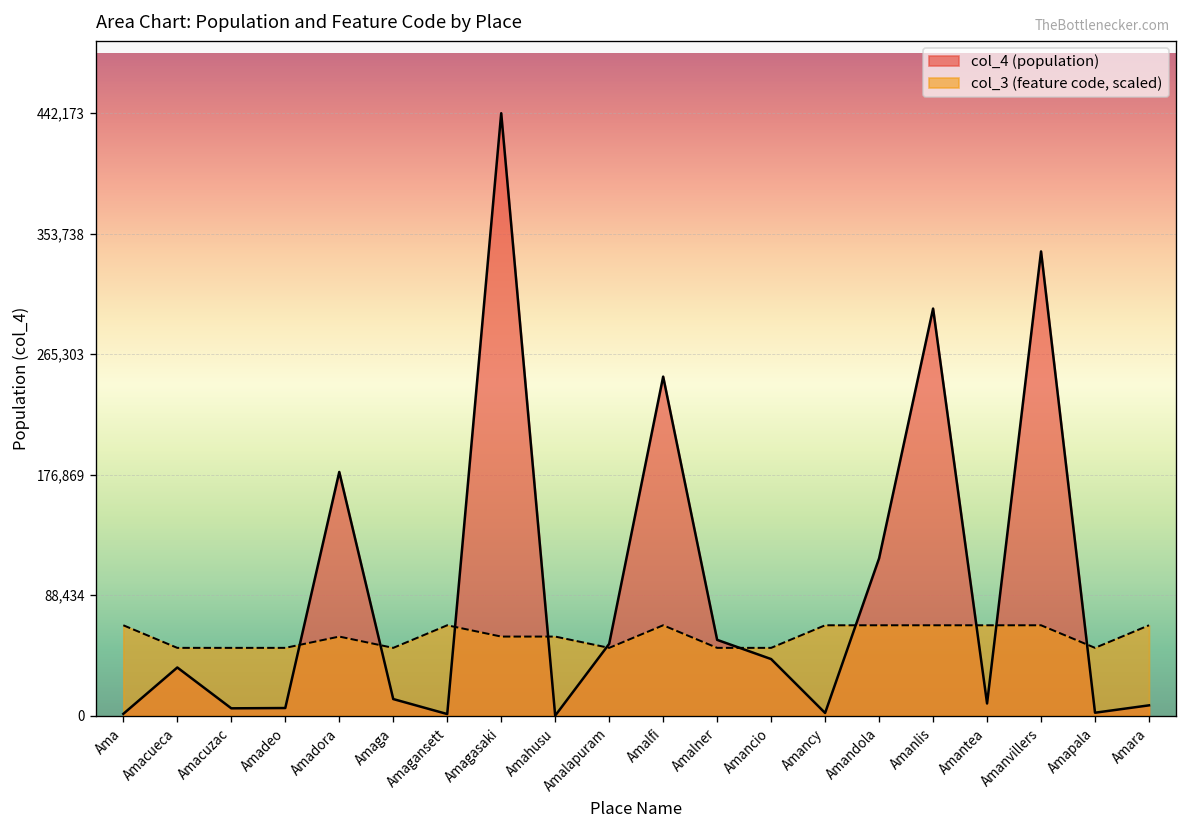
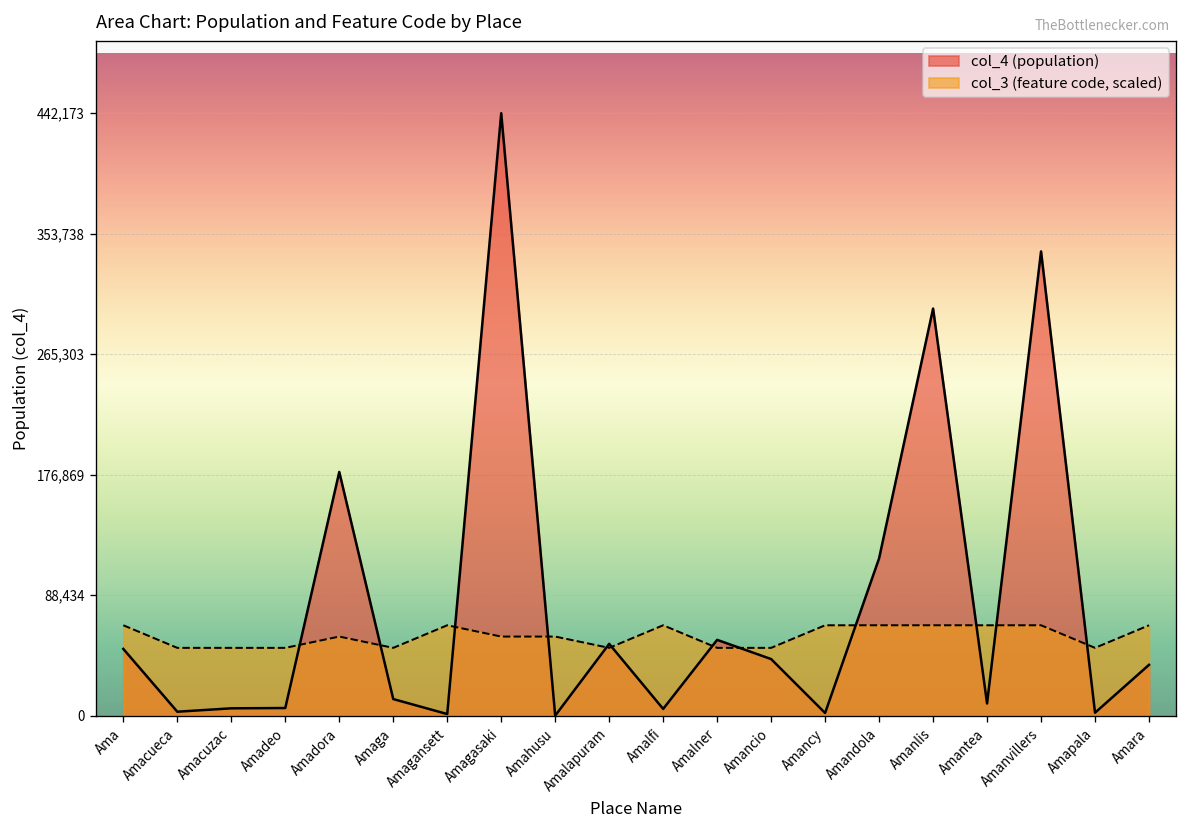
col_4 (population), Ama: 1,000 -> 49,000
col_4 (population), Amacueca: 35,000 -> 3,000
col_4 (population), Amalfi: 249,000 -> 5,000
col_4 (population), Amara: 8,000 -> 37,000
